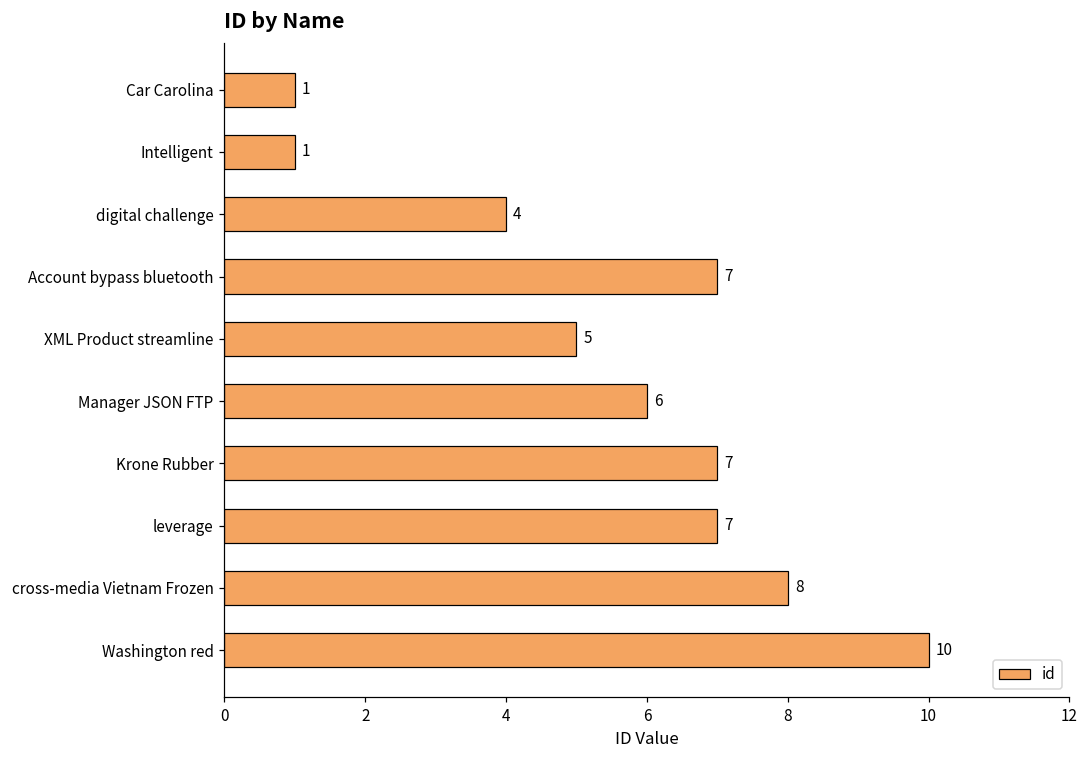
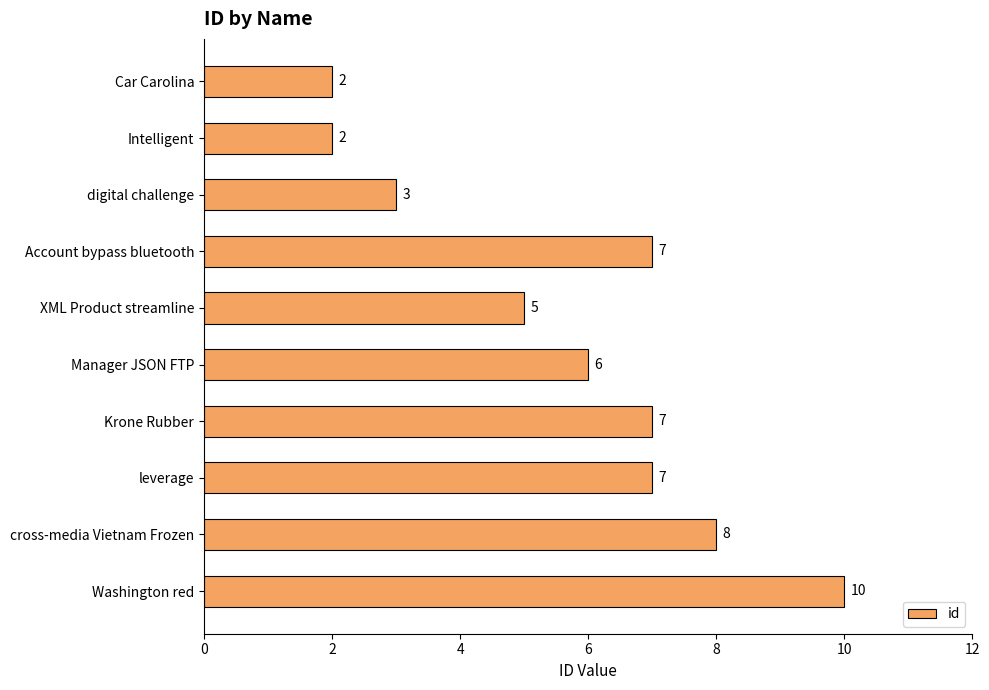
Car Carolina: 1 -> 2
Intelligent: 1 -> 2
digital challenge: 4 -> 3
